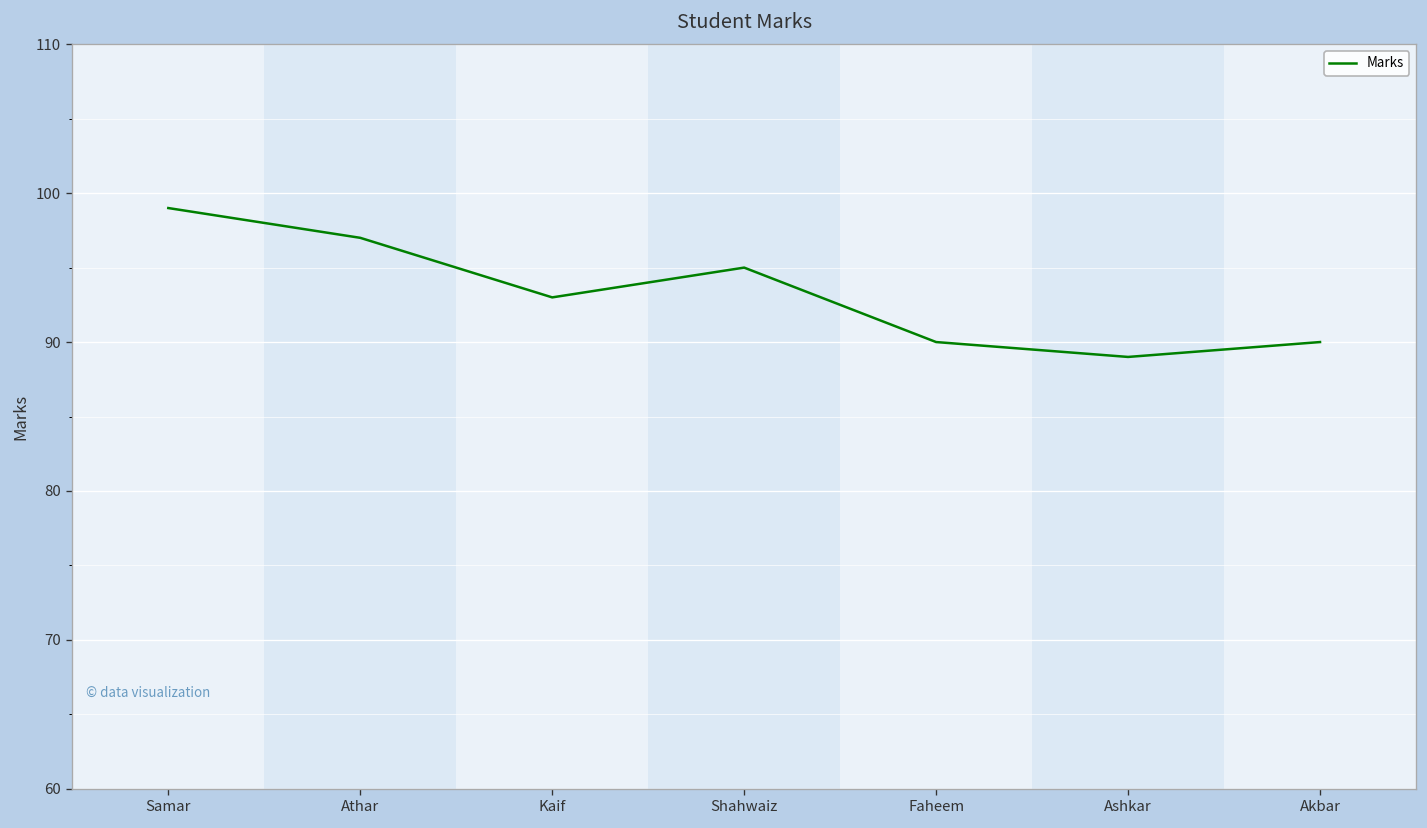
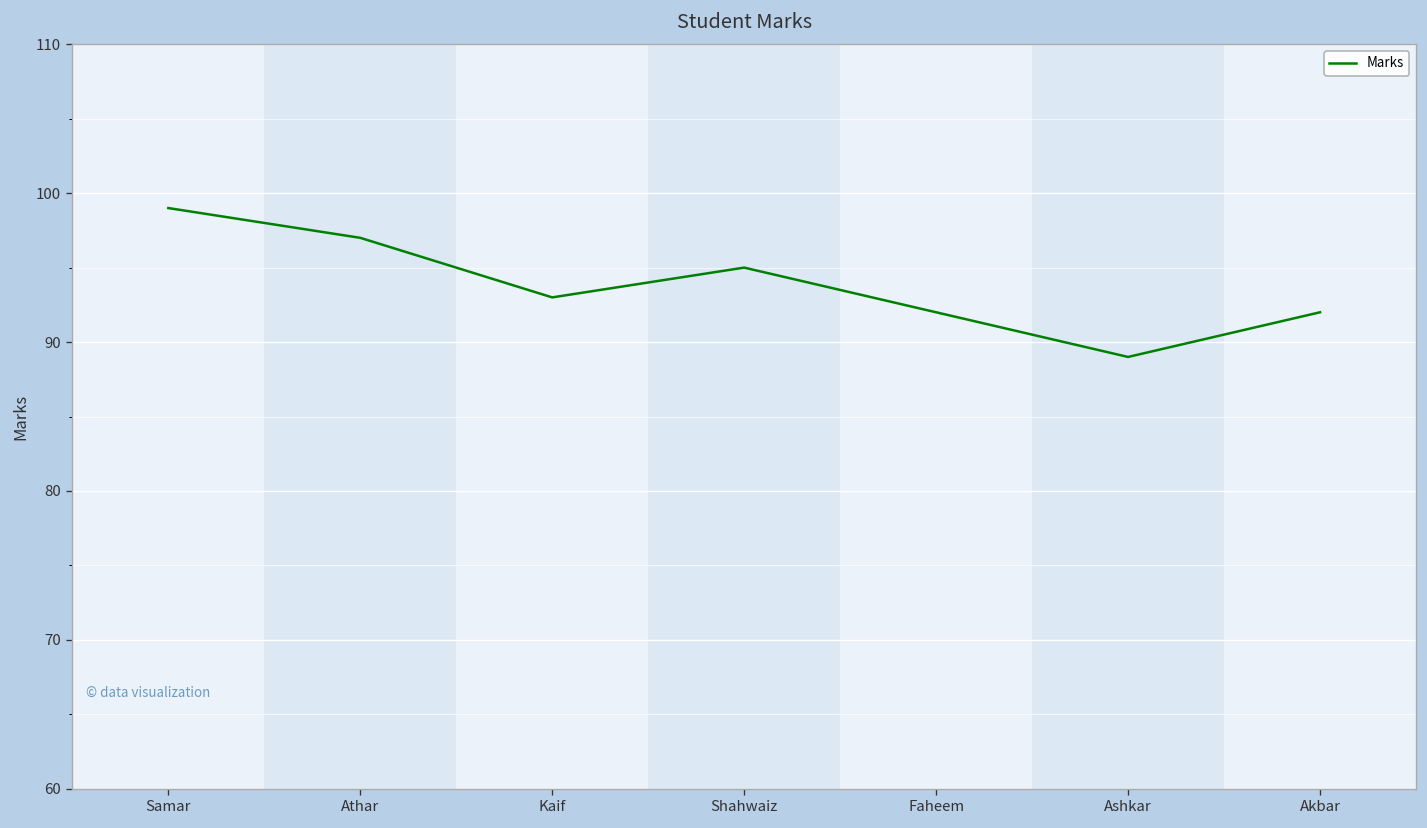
Faheem: 90 -> 92
Akbar: 90 -> 92
